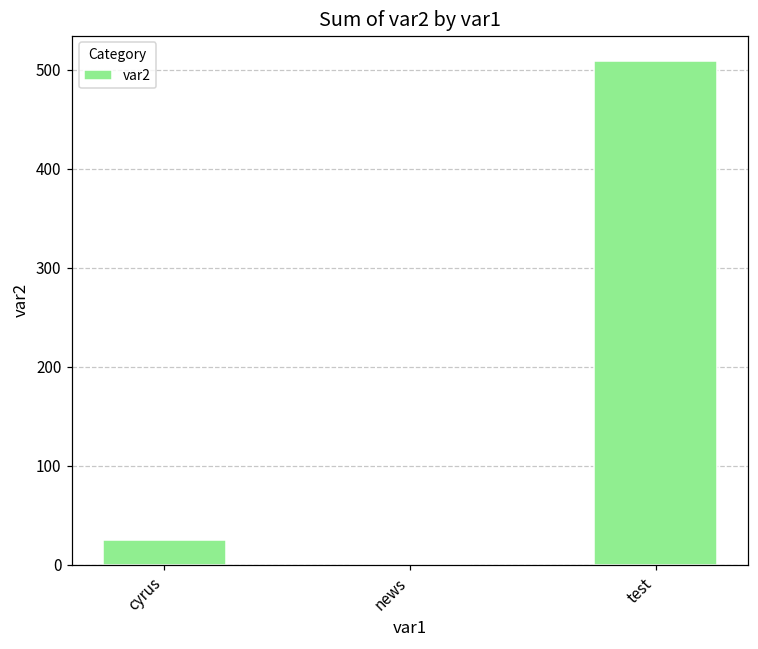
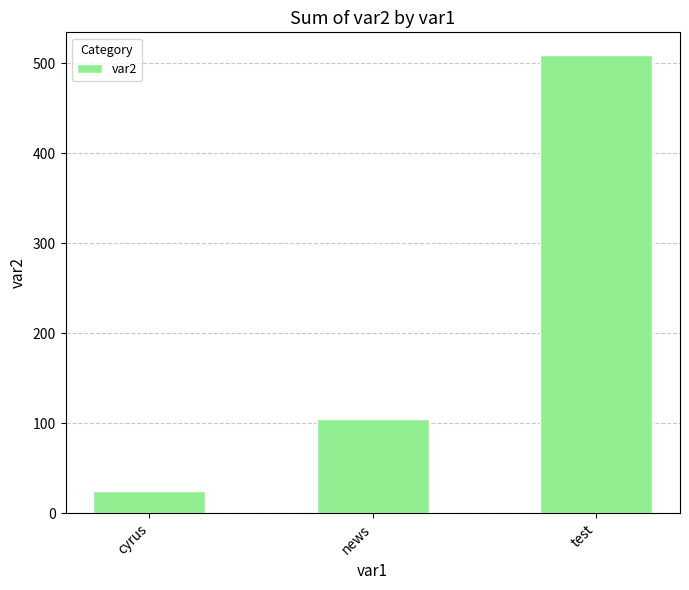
news: 0 -> 110
